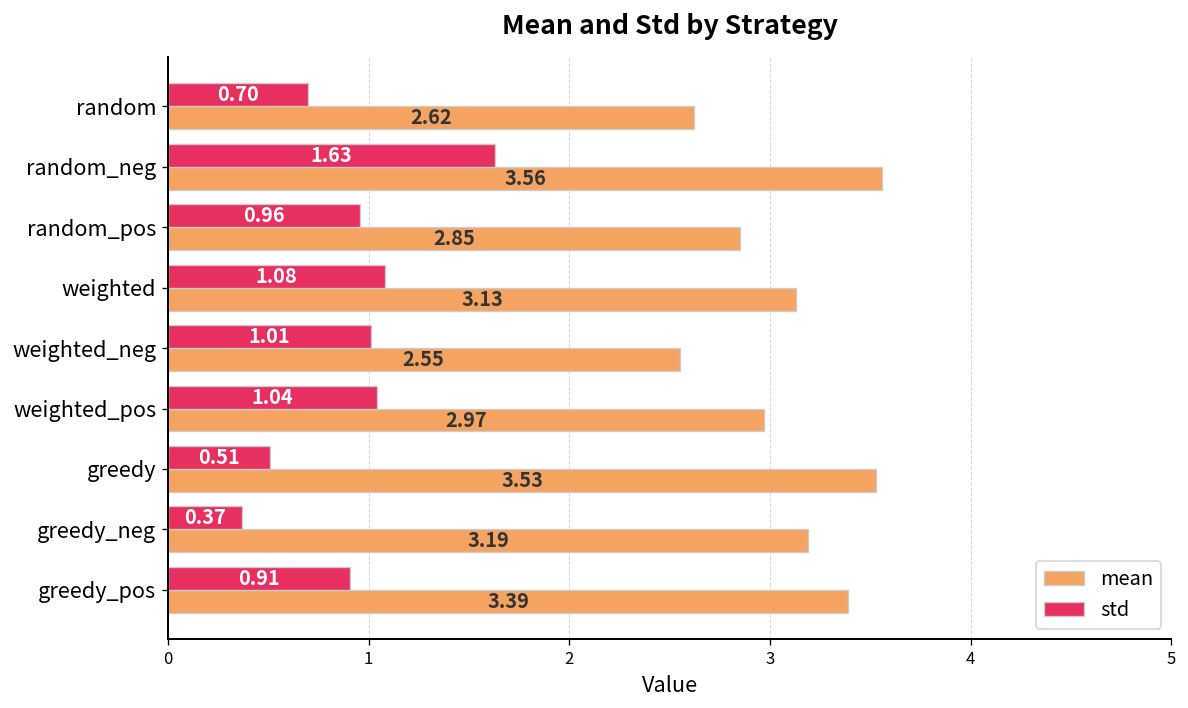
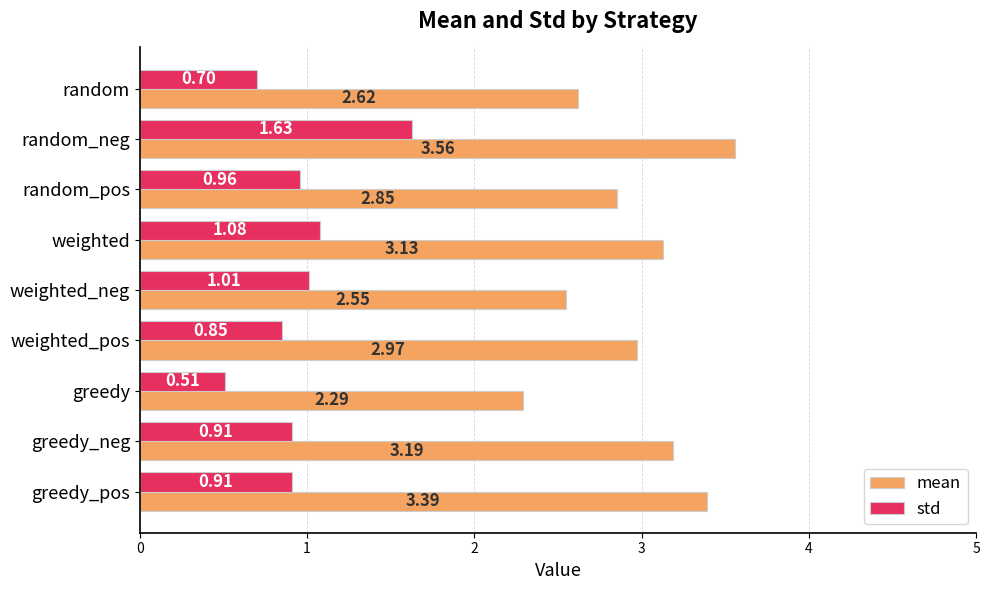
std, weighted_pos: 1.04 -> 0.85
mean, greedy: 3.53 -> 2.29
std, greedy_neg: 0.37 -> 0.91
